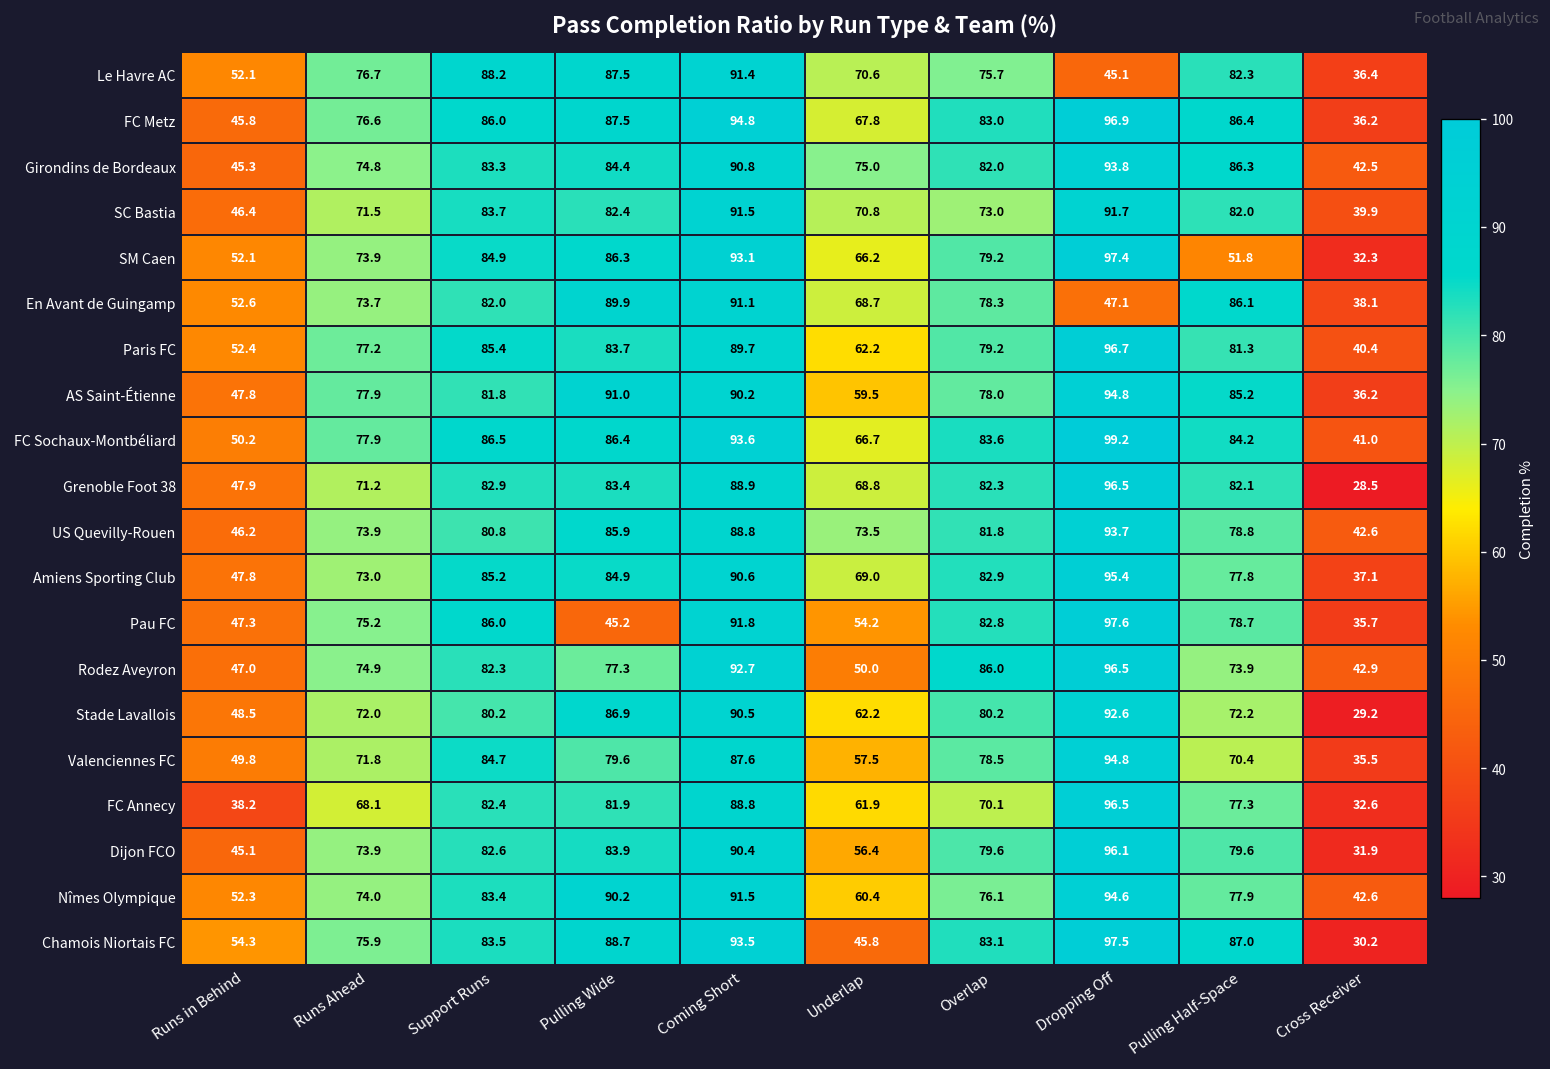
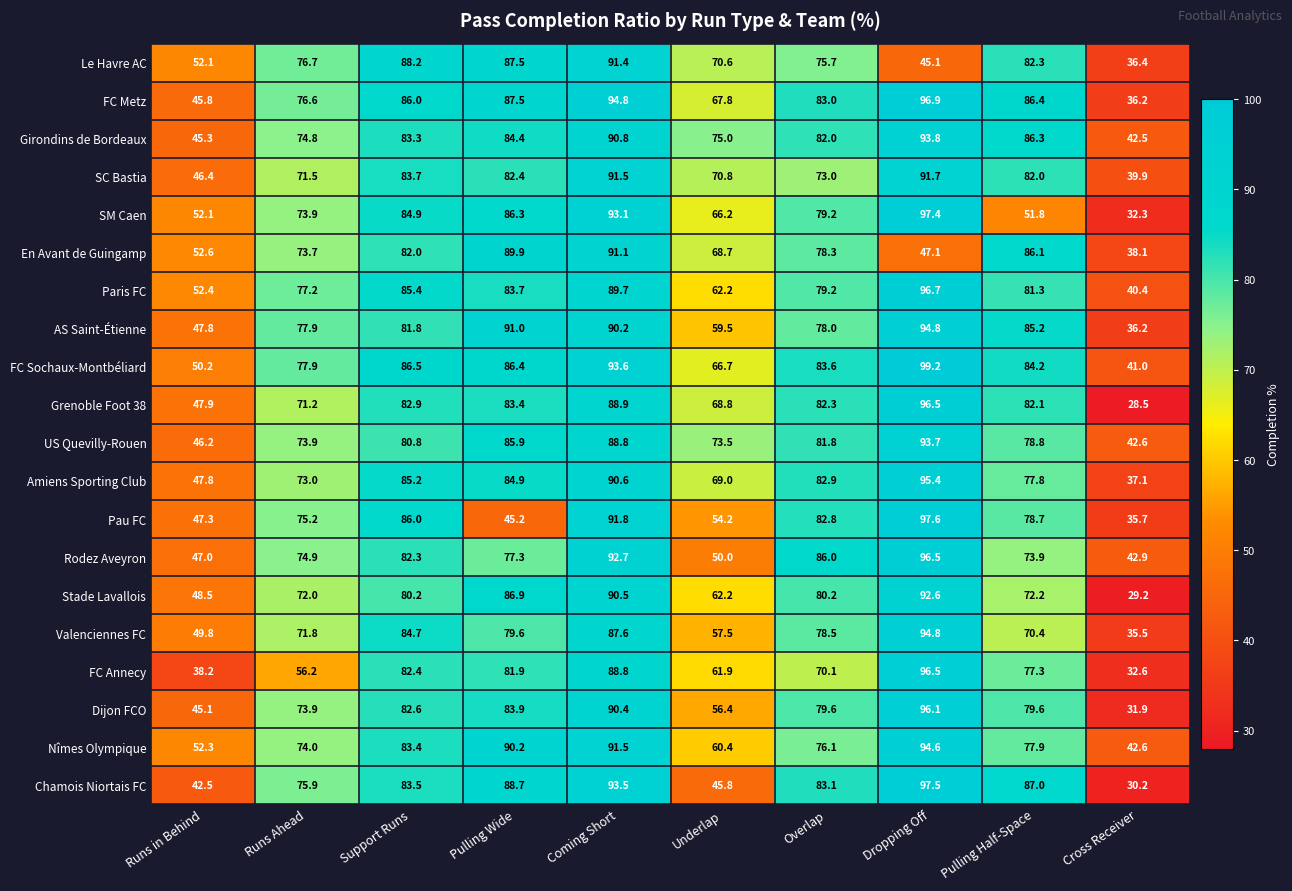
FC Annecy, Runs Ahead: 68.1 -> 56.2
Chamois Niortais FC, Runs in Behind: 54.3 -> 42.5
